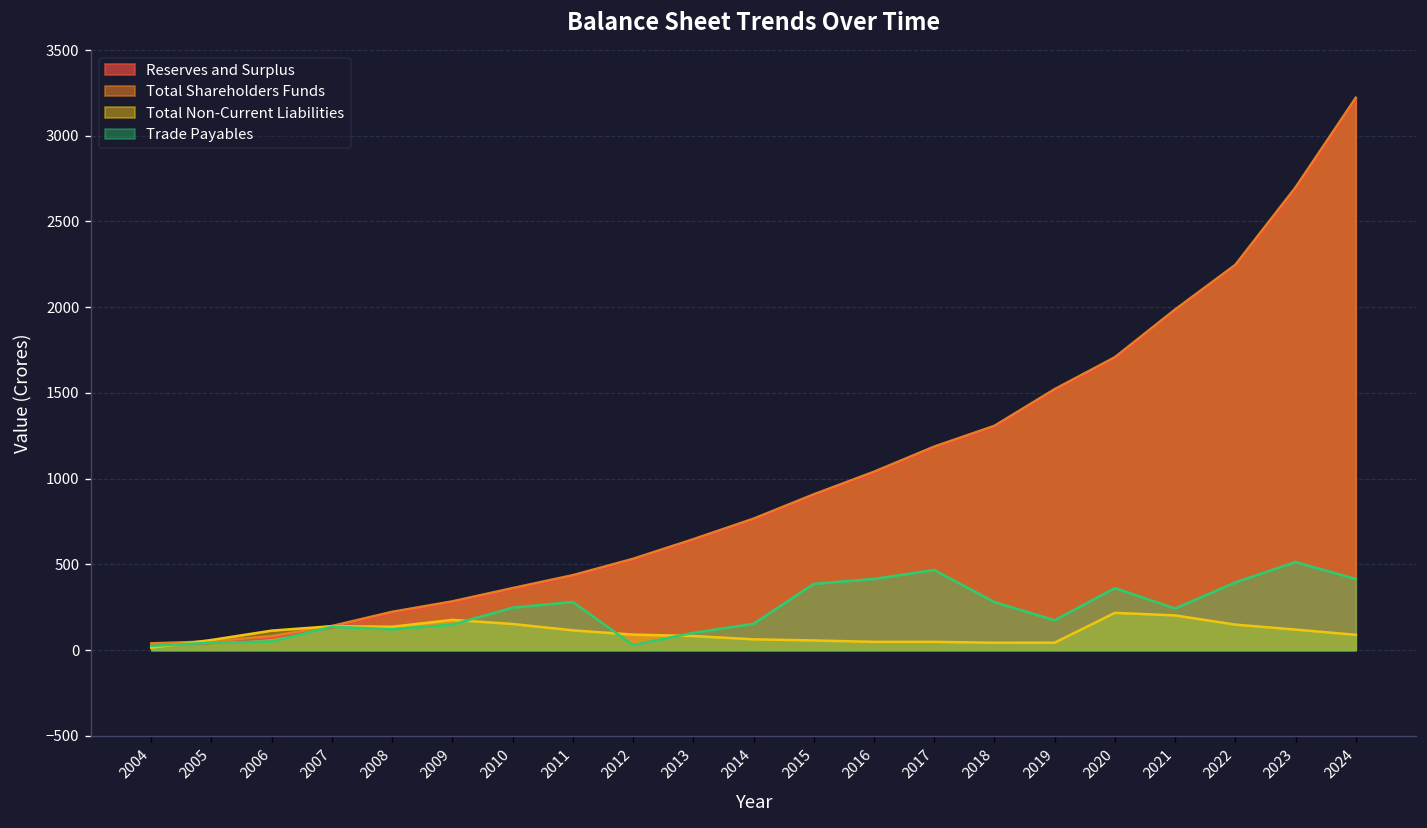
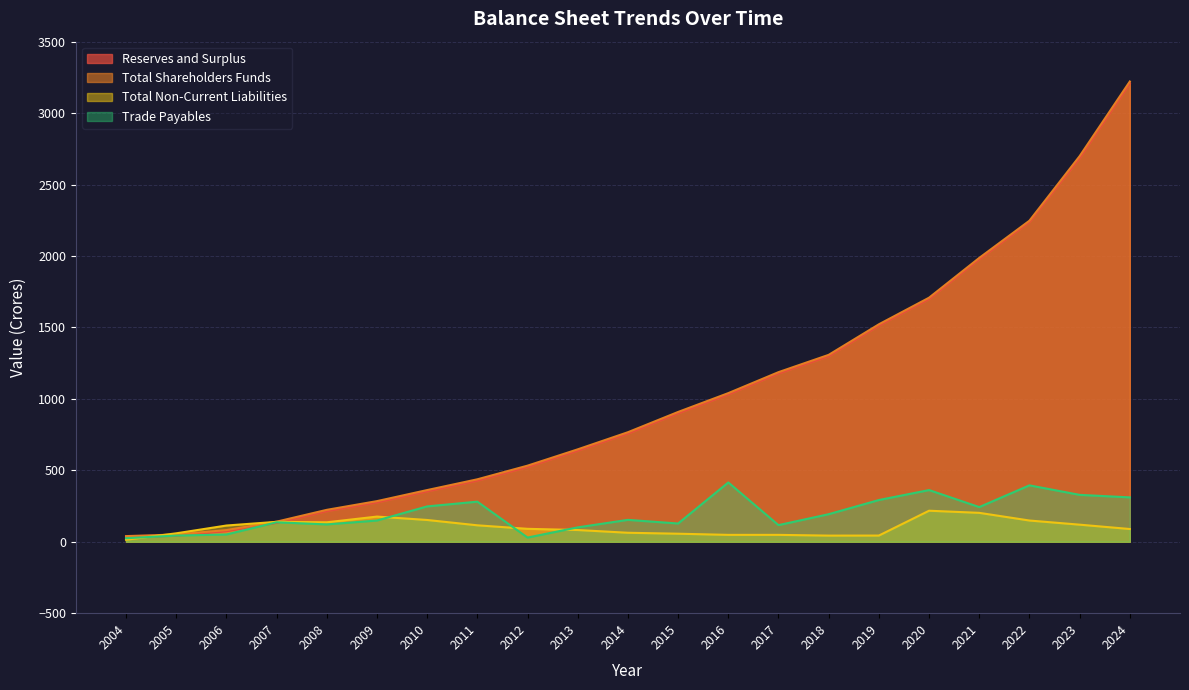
Trade Payables, 2015: 390 -> 130
Trade Payables, 2017: 470 -> 120
Trade Payables, 2018: 280 -> 190
Trade Payables, 2019: 170 -> 290
Trade Payables, 2023: 510 -> 330
Trade Payables, 2024: 410 -> 310
